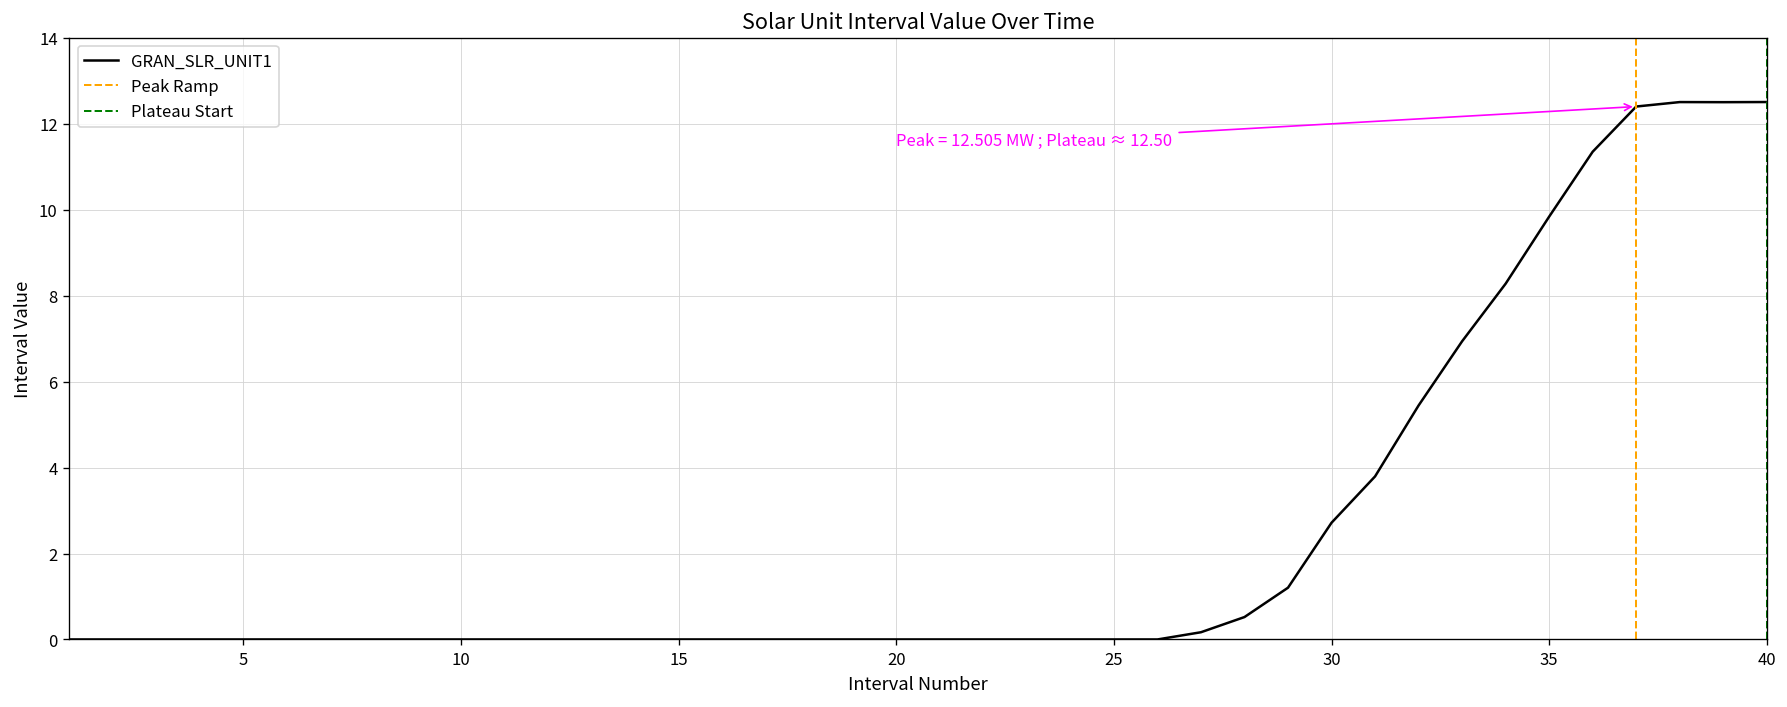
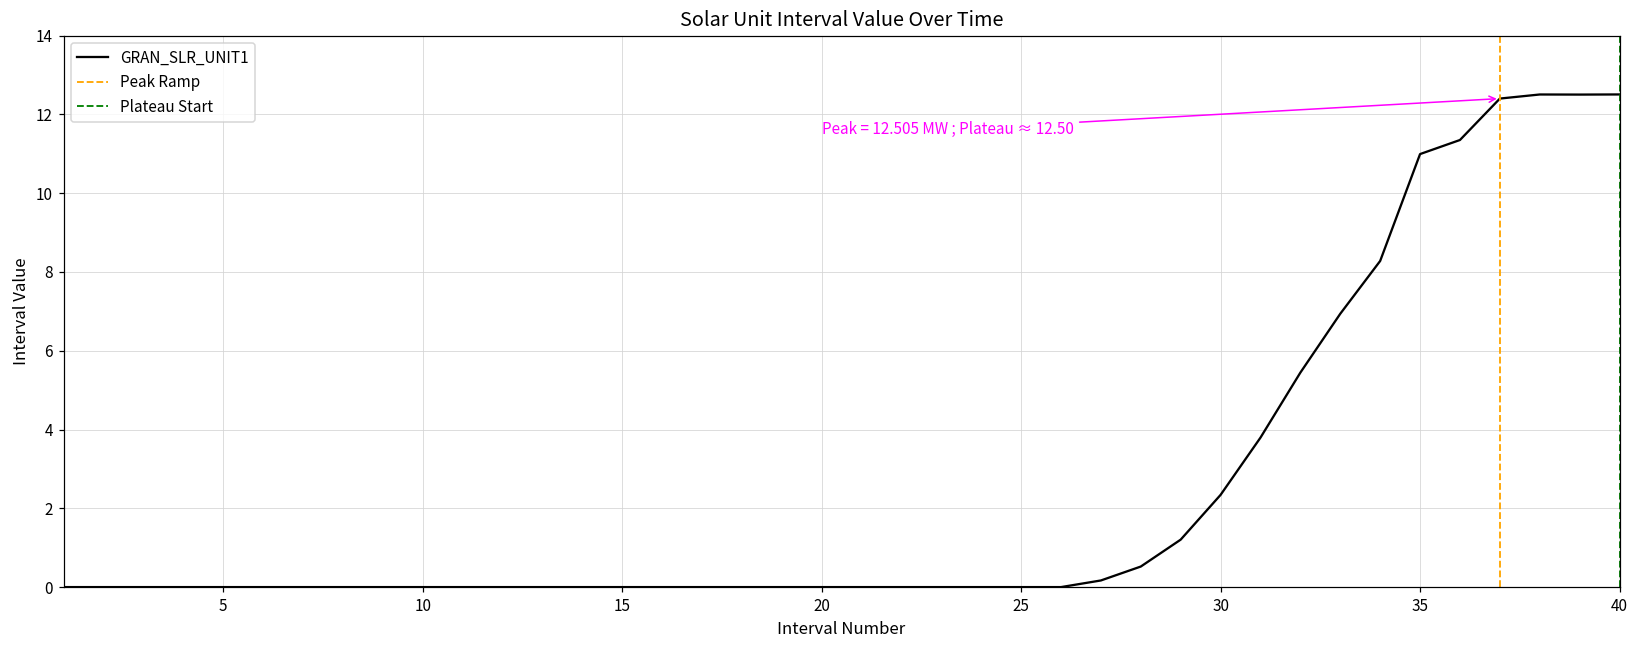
30: 2.7 -> 2.3
35: 9.8 -> 11.0
